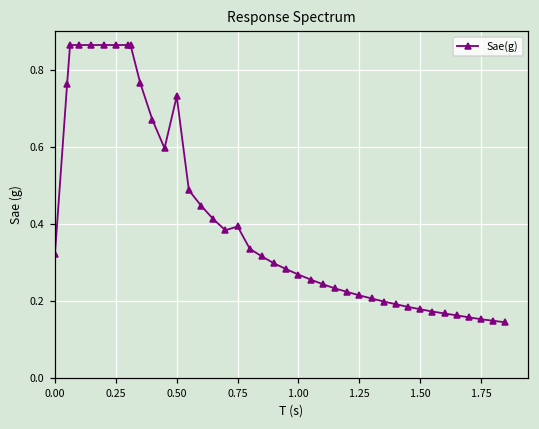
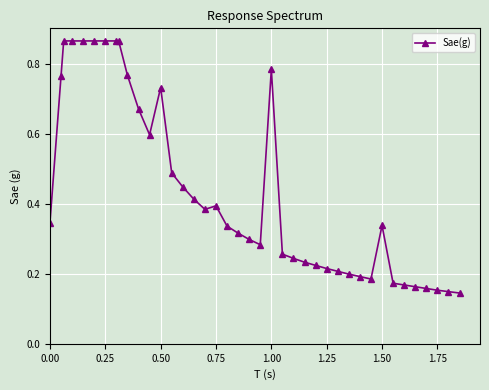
0.00: 0.32 -> 0.35
1.00: 0.27 -> 0.78
1.50: 0.18 -> 0.34
